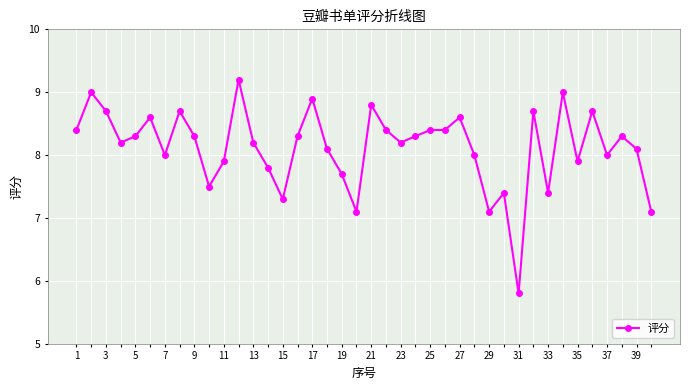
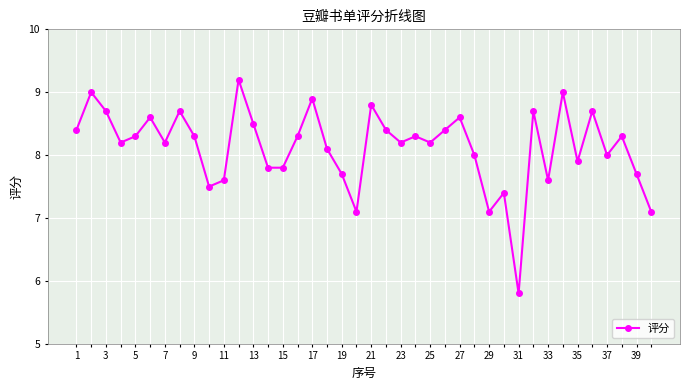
7: 8.0 -> 8.2
11: 7.9 -> 7.6
13: 8.2 -> 8.5
15: 7.3 -> 7.8
25: 8.4 -> 8.2
33: 7.4 -> 7.6
39: 8.1 -> 7.7
